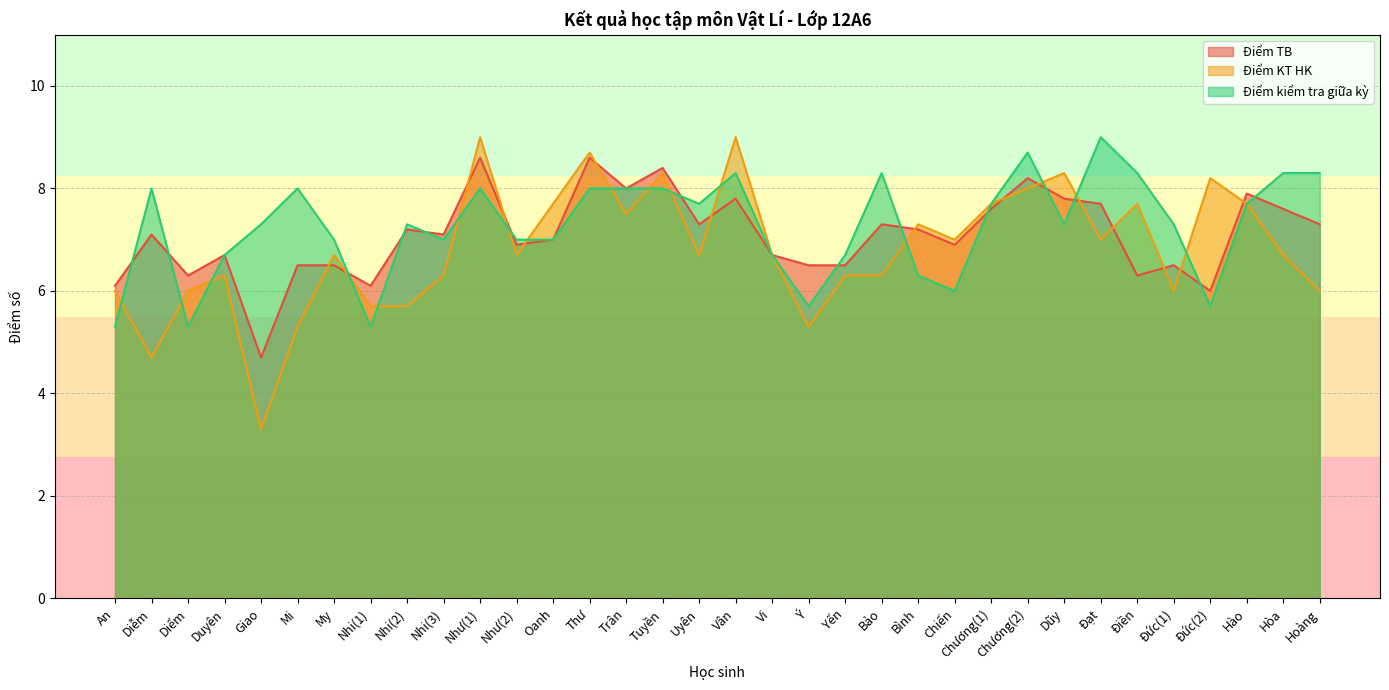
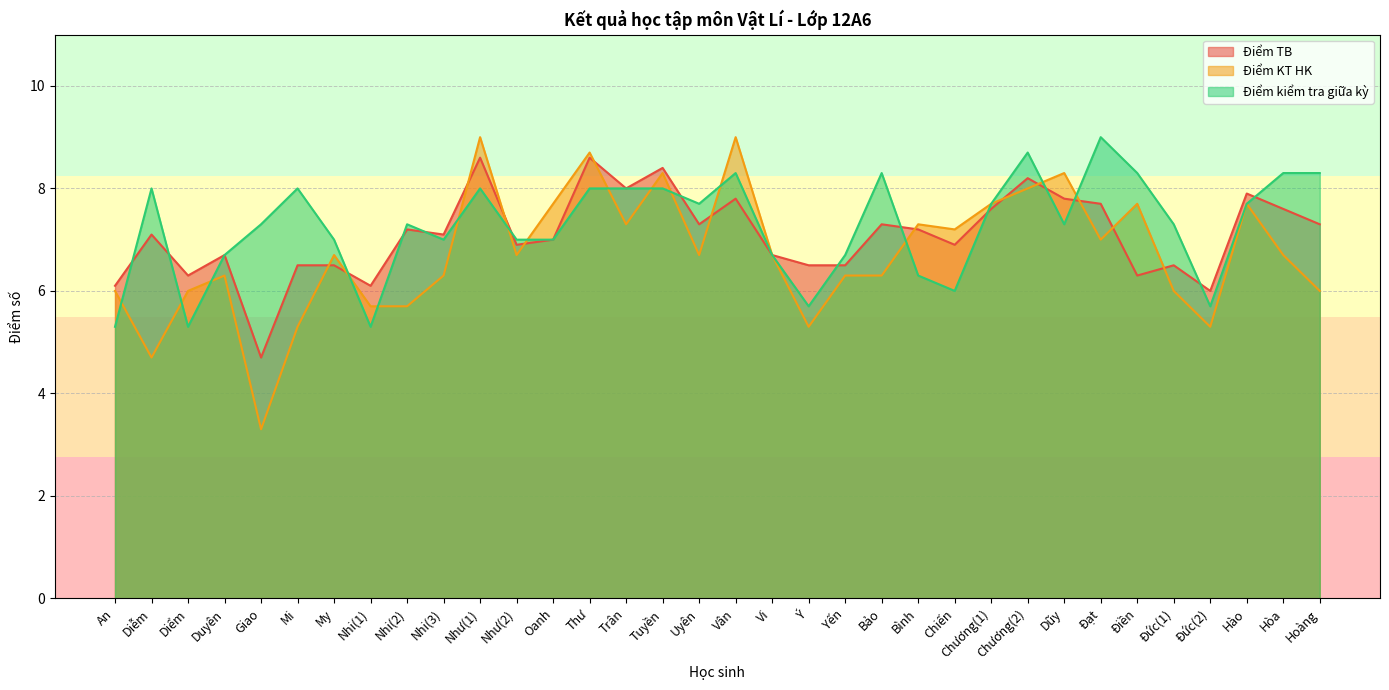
Điểm KT HK, Trân: 7.5 -> 7.3
Điểm KT HK, Chiến: 7.0 -> 7.2
Điểm KT HK, Đức(2): 8.2 -> 5.3
